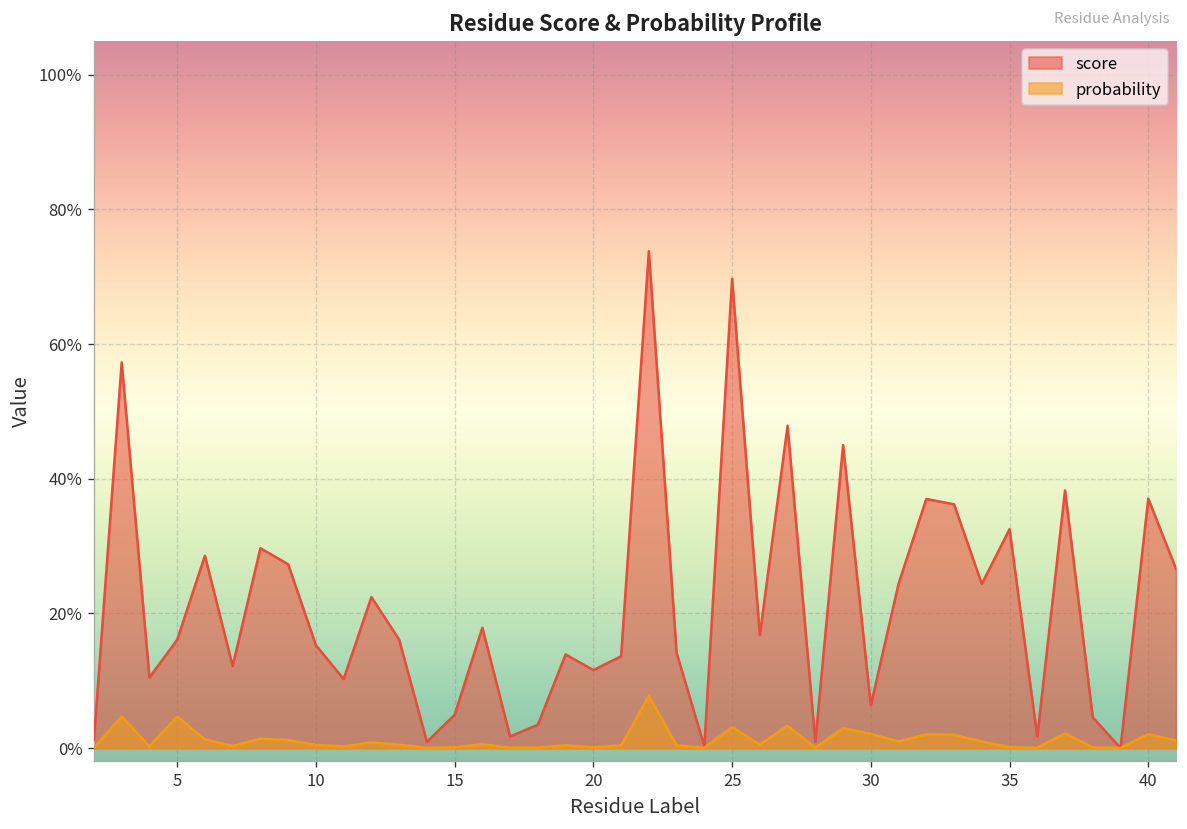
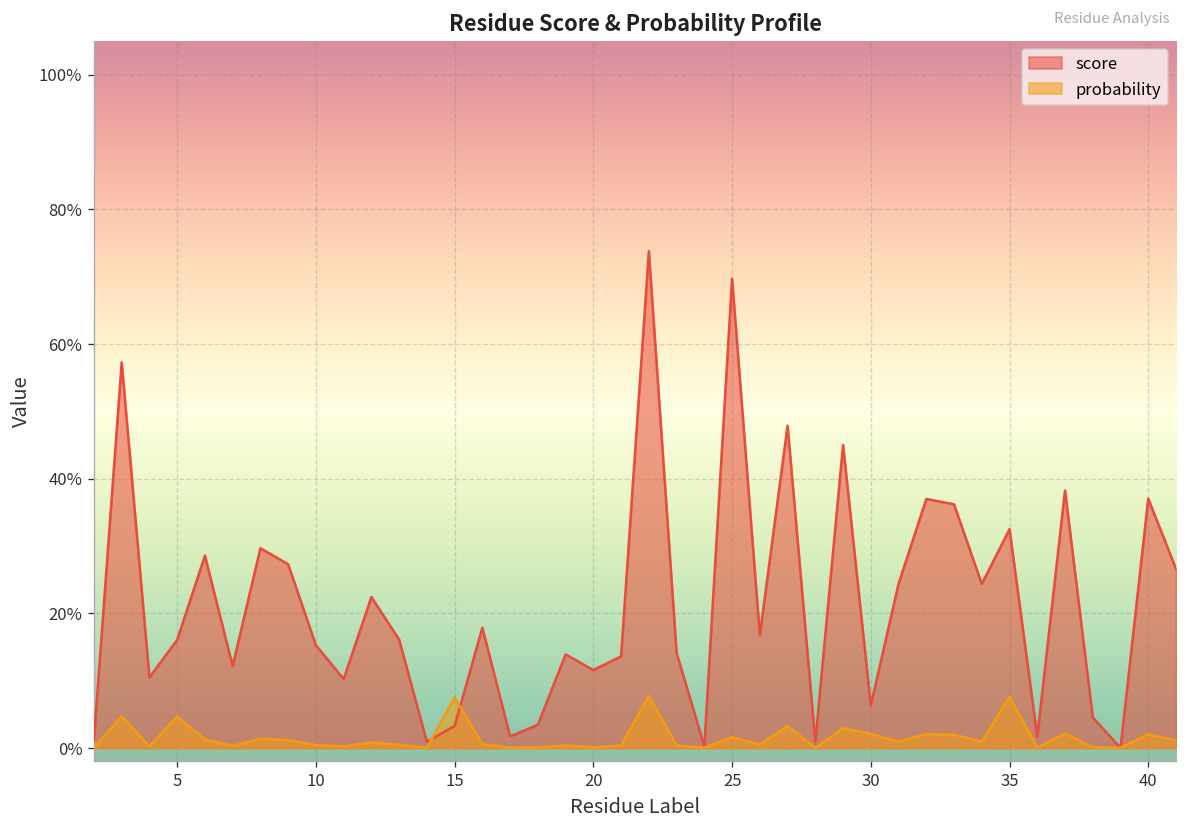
score, 15: 5% -> 3%
probability, 15: 0% -> 8%
probability, 25: 3% -> 2%
probability, 35: 0% -> 8%
